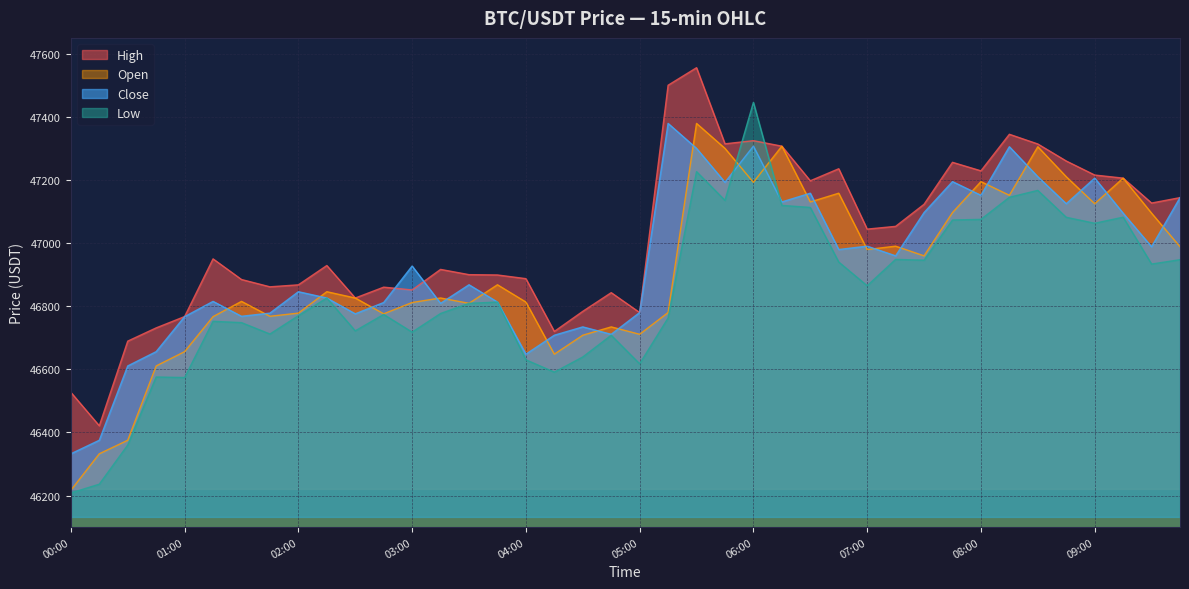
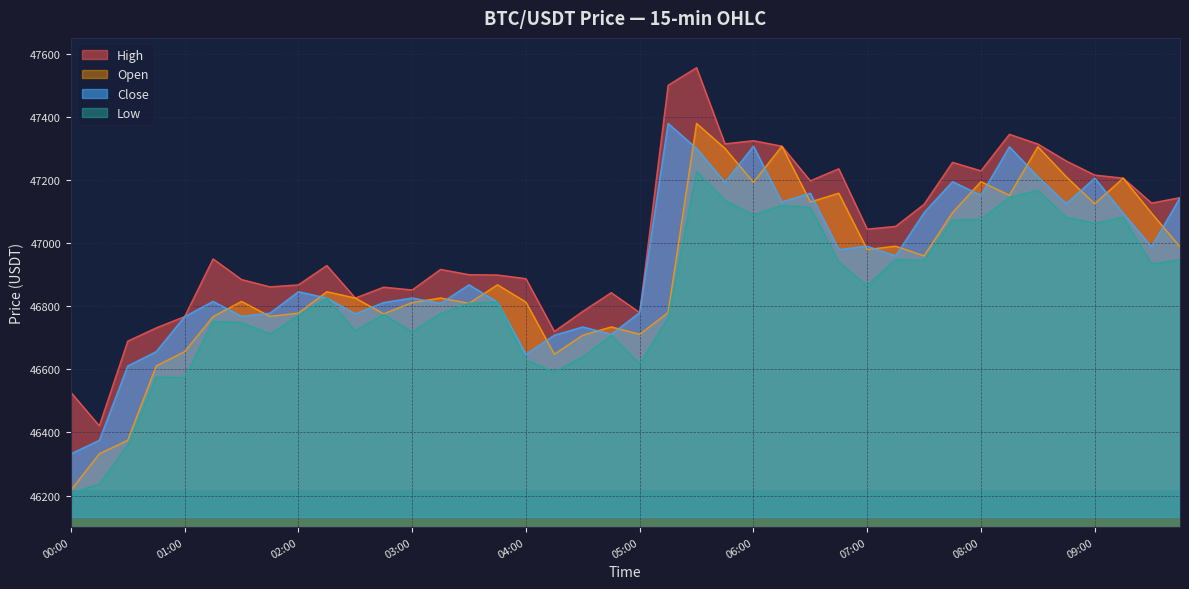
Close, 03:00: 46930 -> 46830
Low, 06:00: 47450 -> 47090
